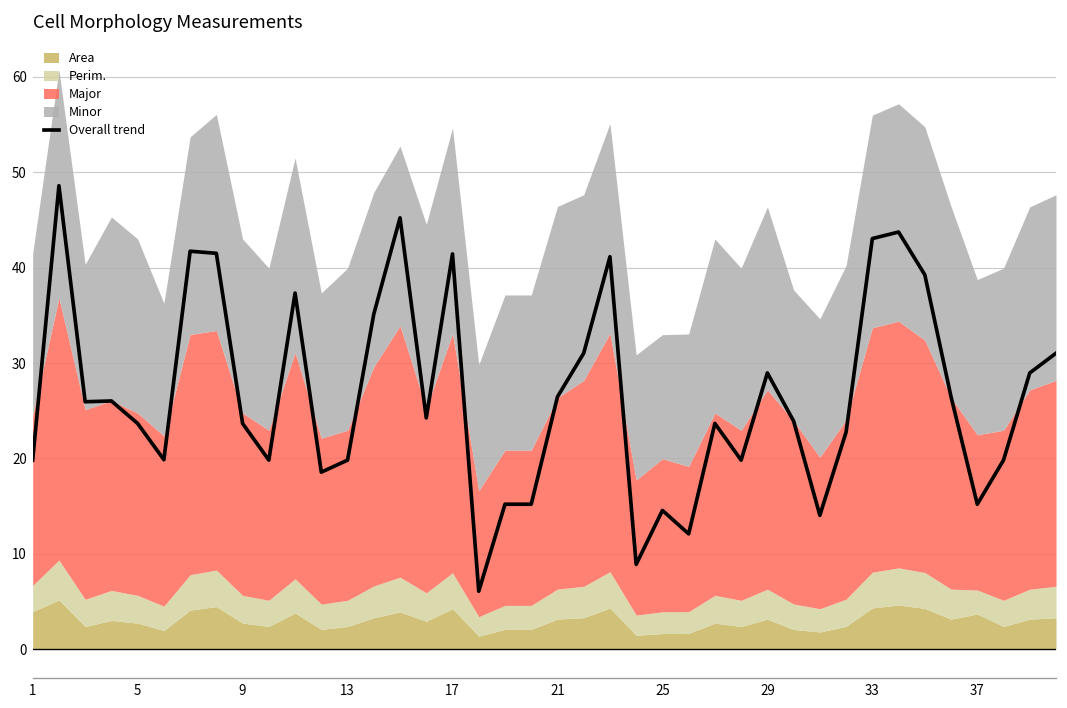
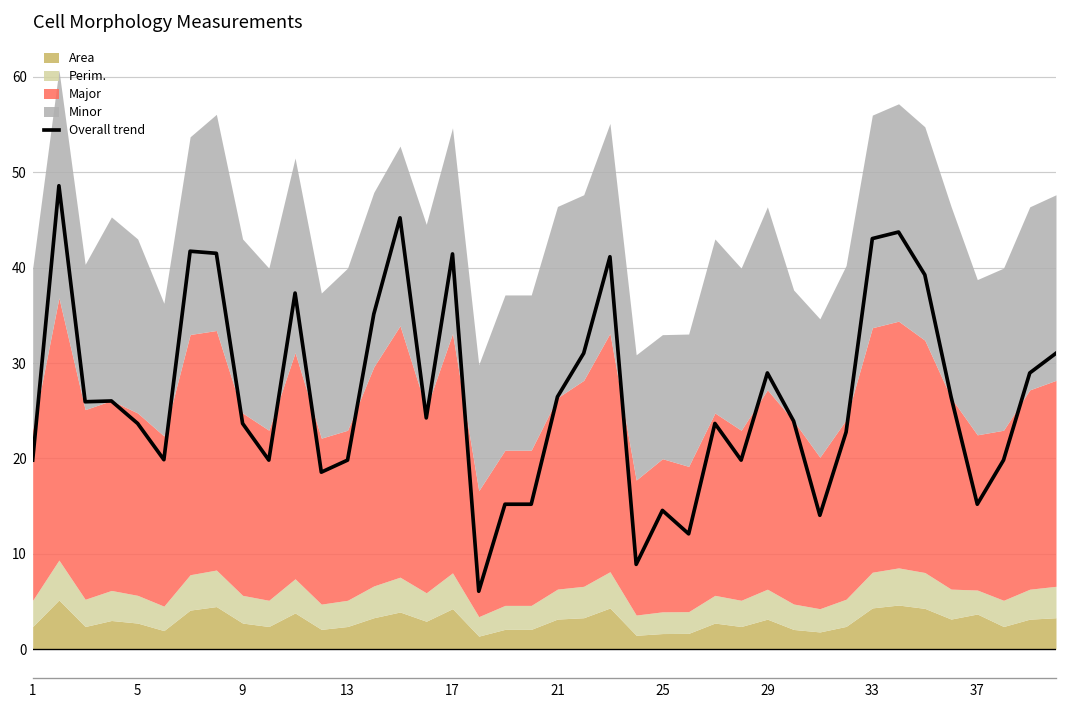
Area, 1: 4 -> 2
